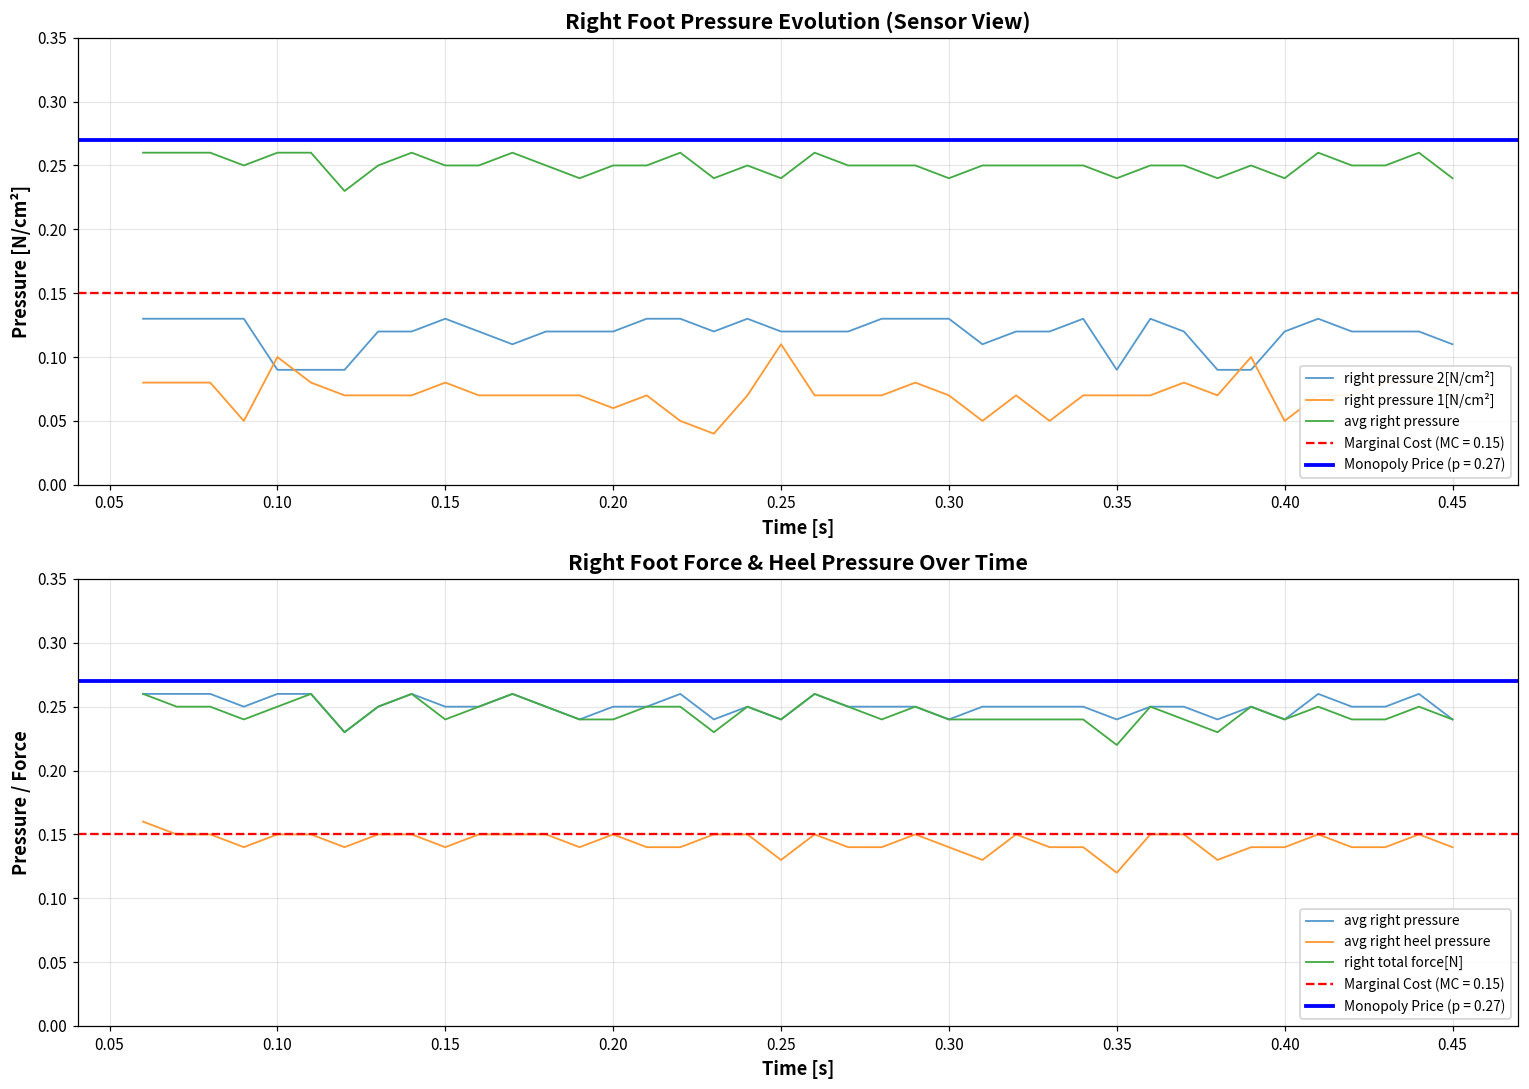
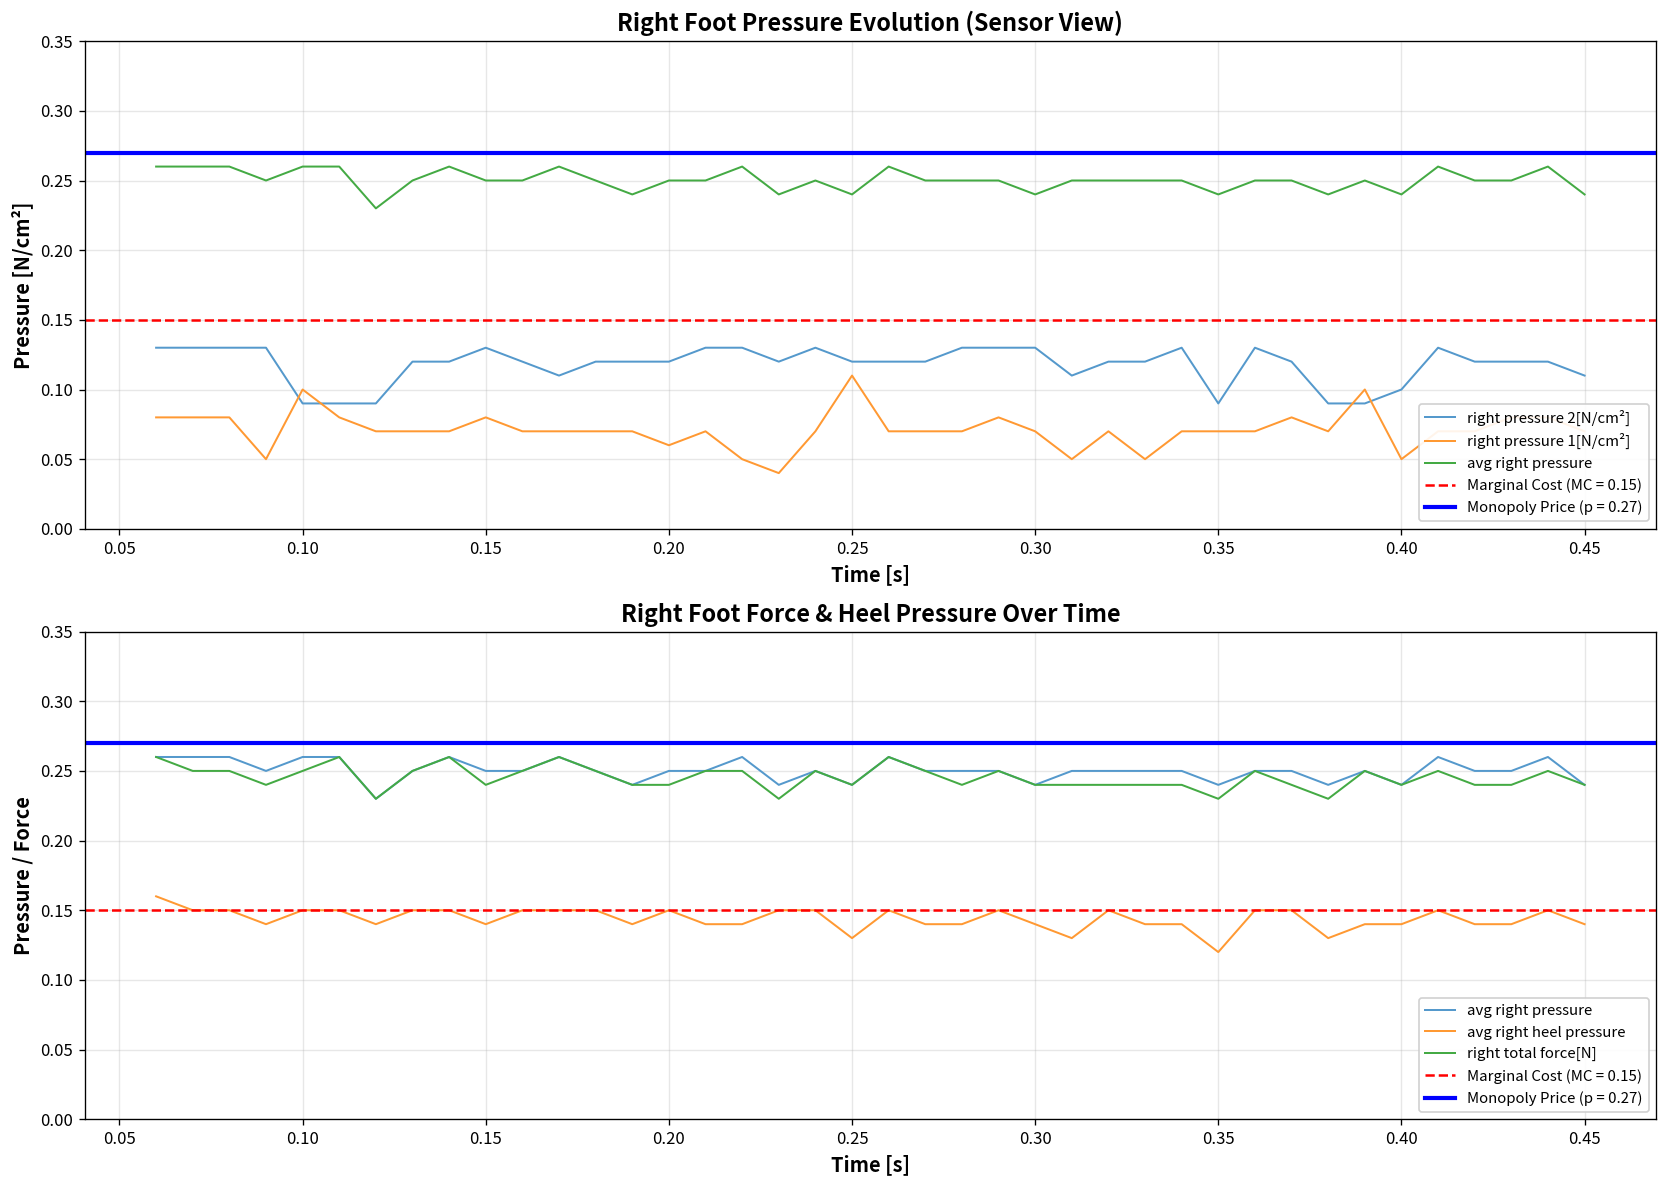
Right Foot Pressure Evolution (Sensor View), right pressure 2[N/cm²], 0.40: 0.12 -> 0.10
Right Foot Force & Heel Pressure Over Time, right total force[N], 0.35: 0.22 -> 0.23
